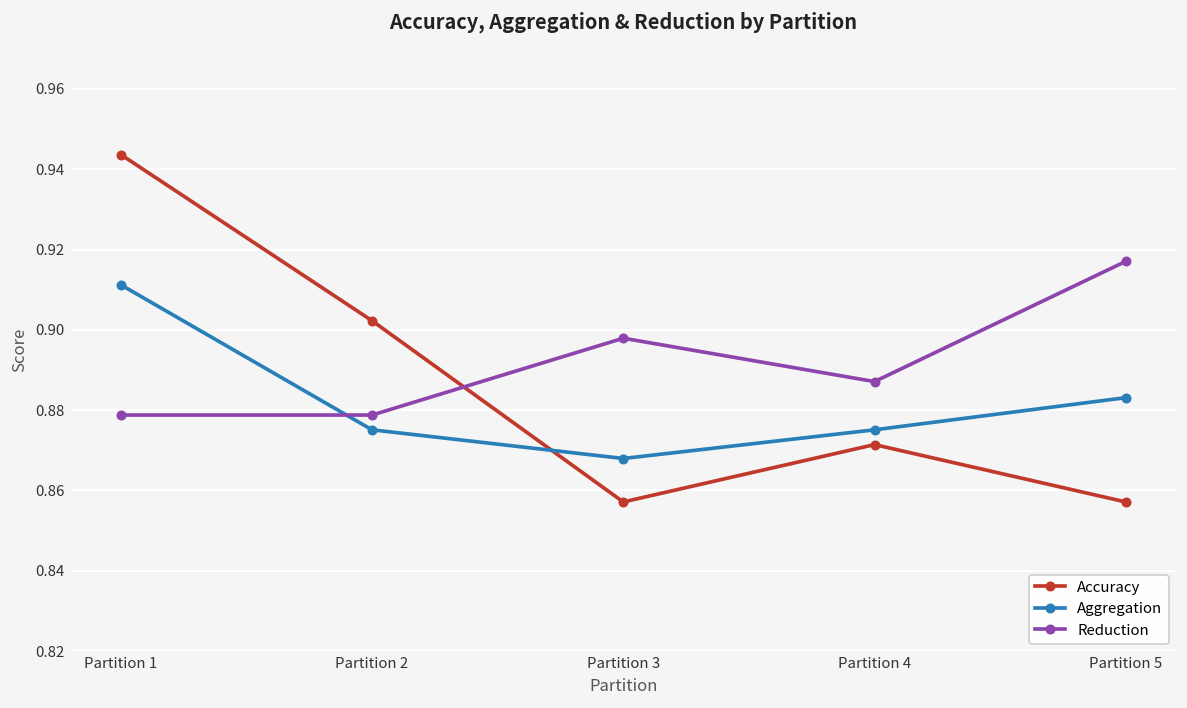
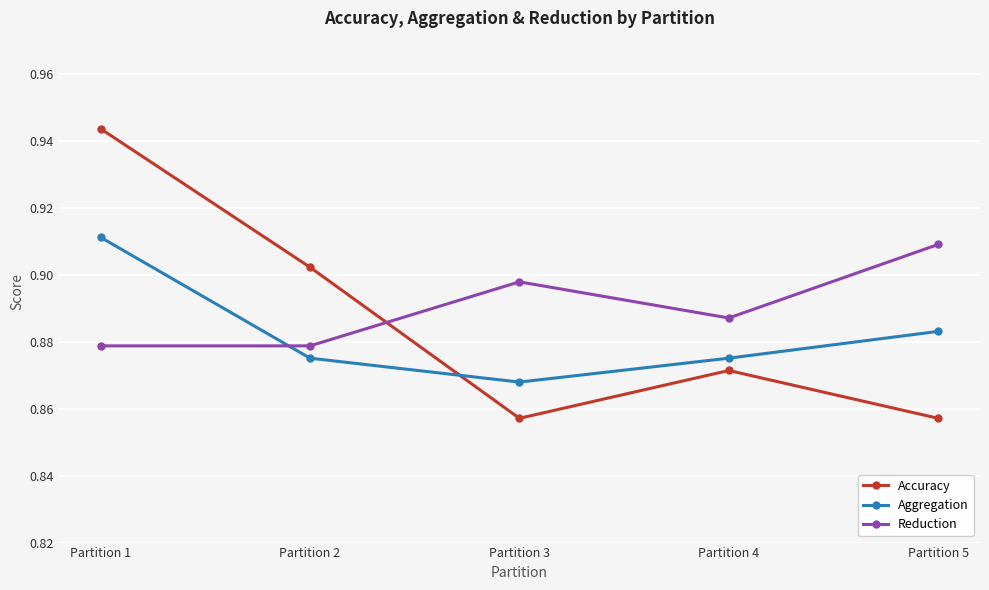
Reduction, Partition 5: 0.917 -> 0.909
